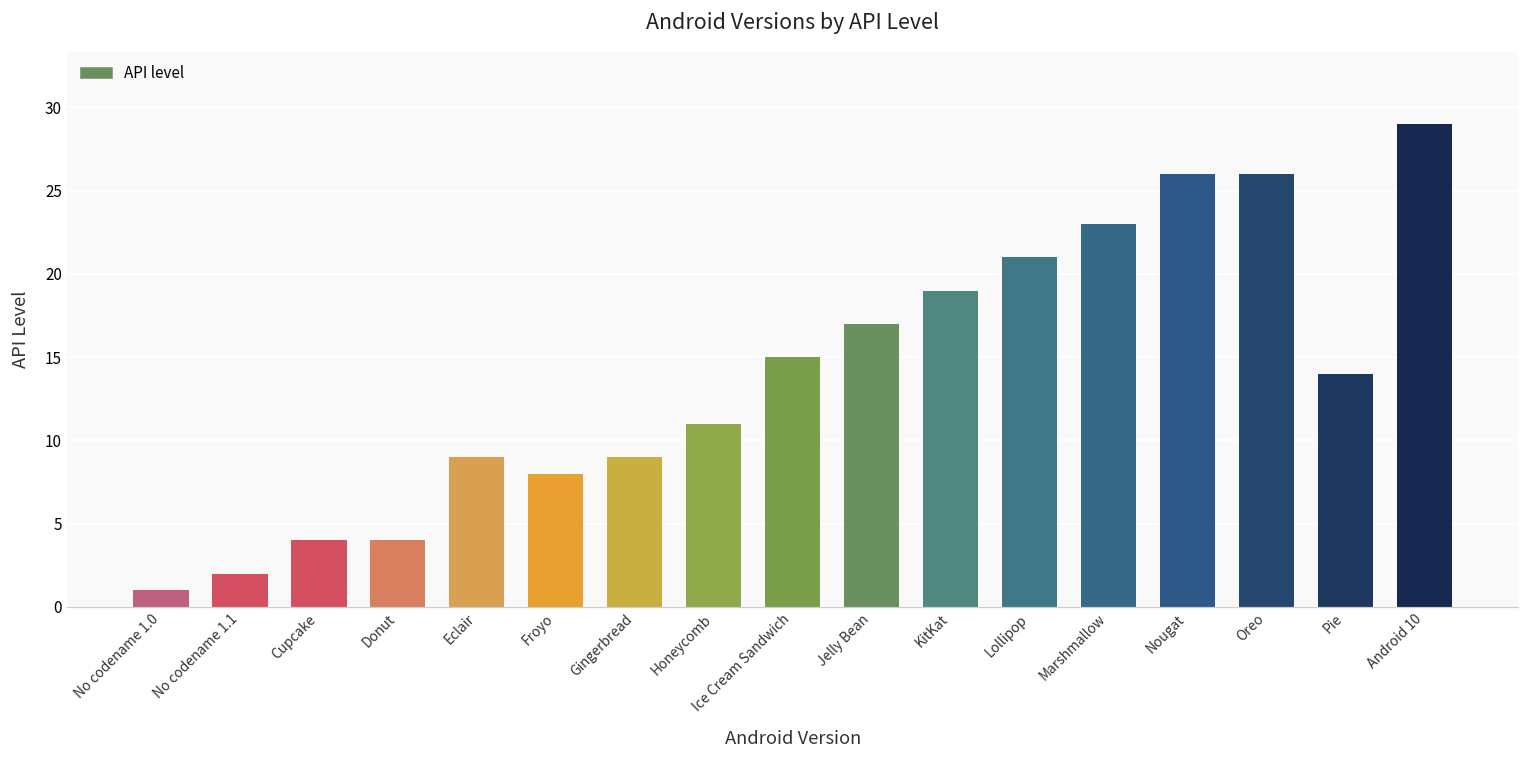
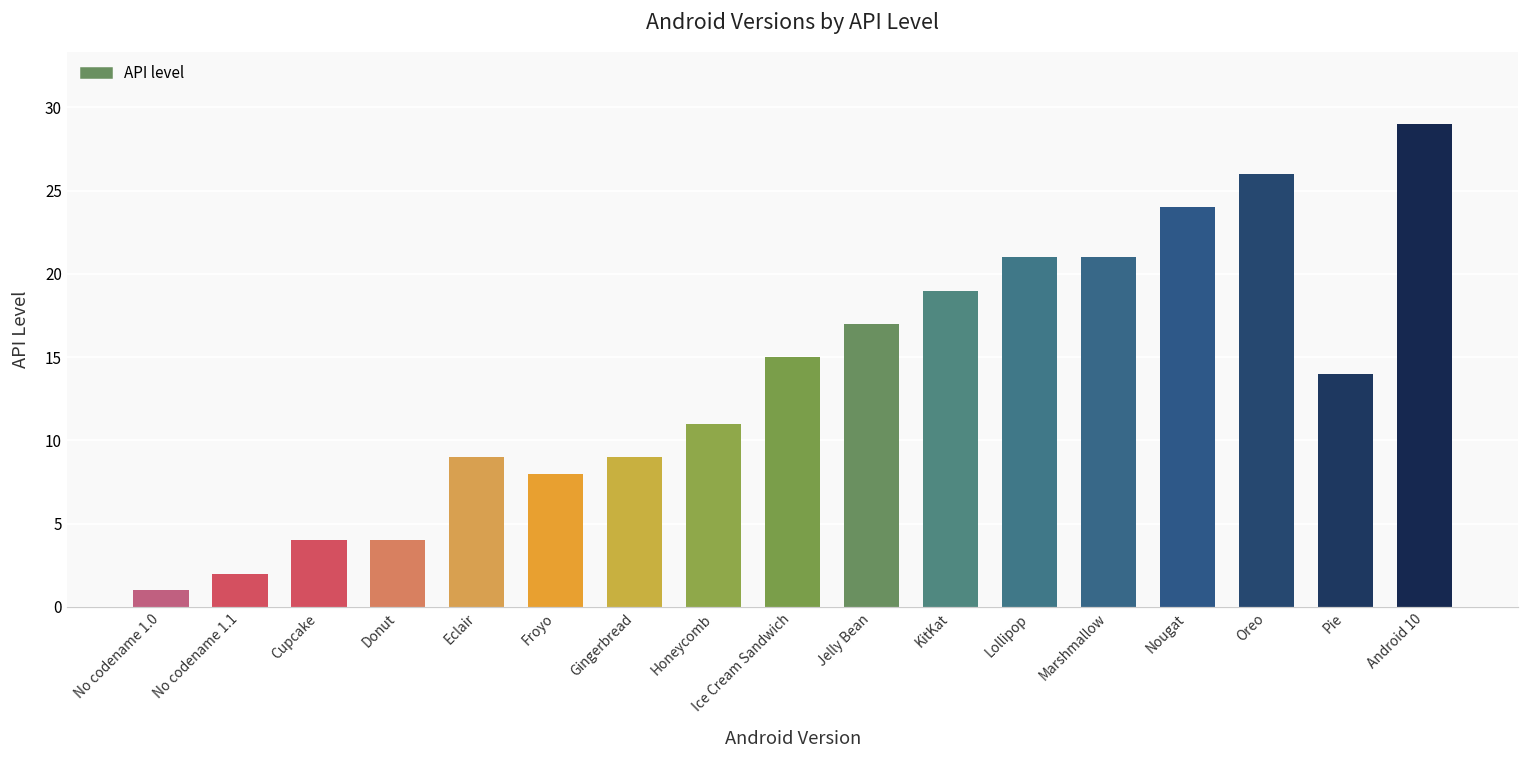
Marshmallow: 23 -> 21
Nougat: 26 -> 24
